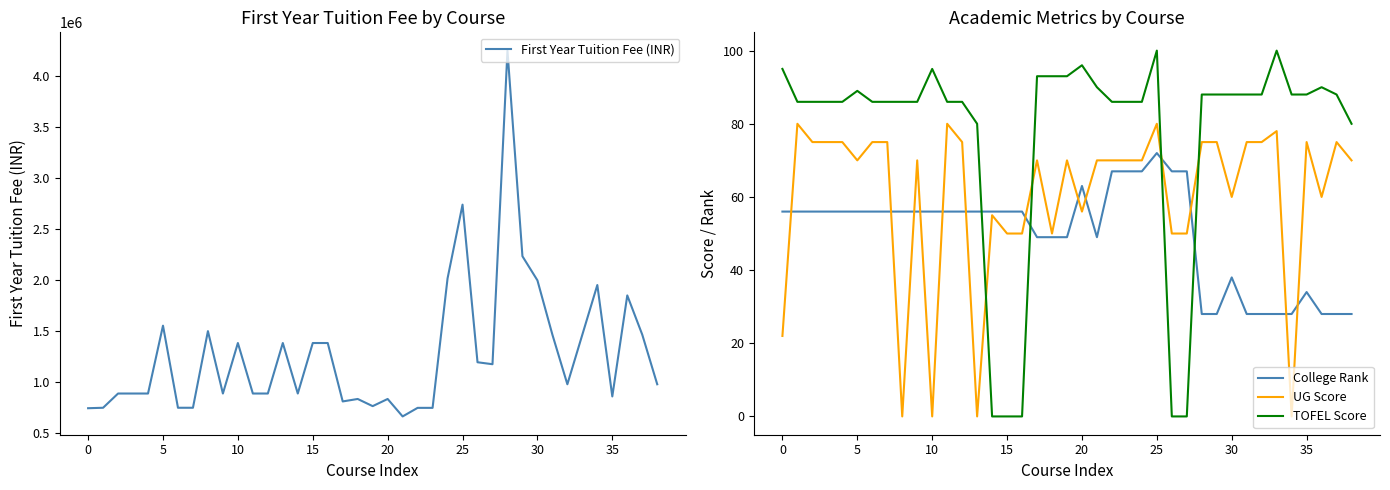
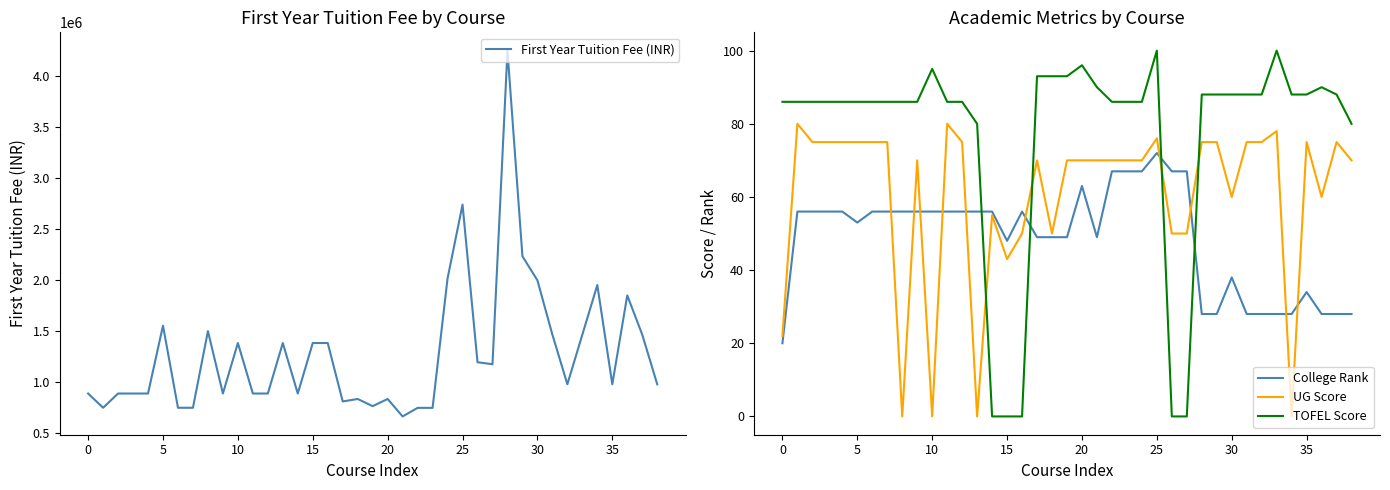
First Year Tuition Fee by Course, 0: 740000 -> 880000
First Year Tuition Fee by Course, 35: 850000 -> 970000
Academic Metrics by Course, College Rank, 0: 56 -> 20
Academic Metrics by Course, TOFEL Score, 0: 95 -> 86
Academic Metrics by Course, College Rank, 5: 56 -> 53
Academic Metrics by Course, UG Score, 5: 70 -> 75
Academic Metrics by Course, TOFEL Score, 5: 89 -> 86
Academic Metrics by Course, College Rank, 15: 56 -> 48
Academic Metrics by Course, UG Score, 15: 50 -> 43
Academic Metrics by Course, UG Score, 20: 56 -> 70
Academic Metrics by Course, UG Score, 25: 80 -> 76
